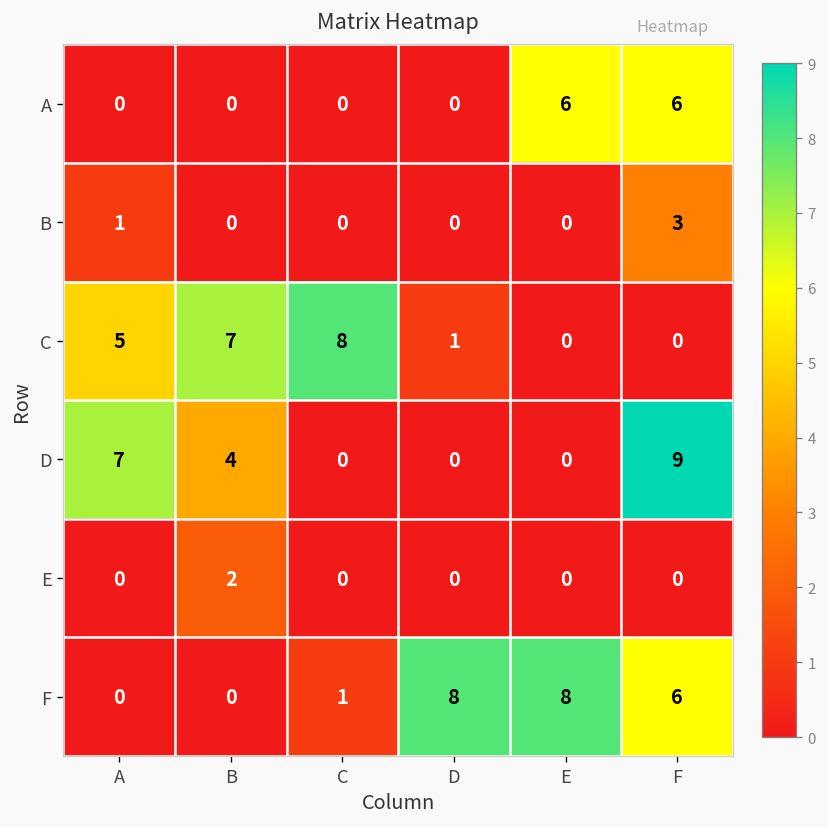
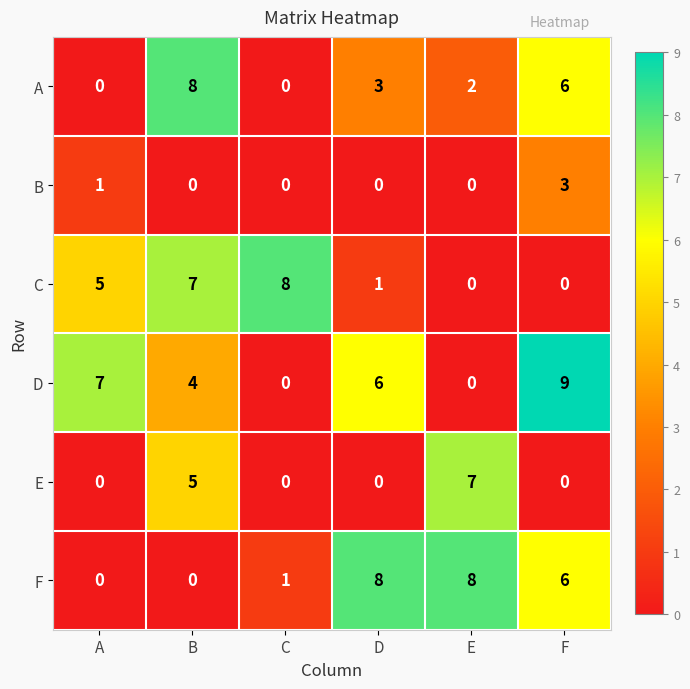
A, B: 0 -> 8
A, D: 0 -> 3
A, E: 6 -> 2
D, D: 0 -> 6
E, B: 2 -> 5
E, E: 0 -> 7
